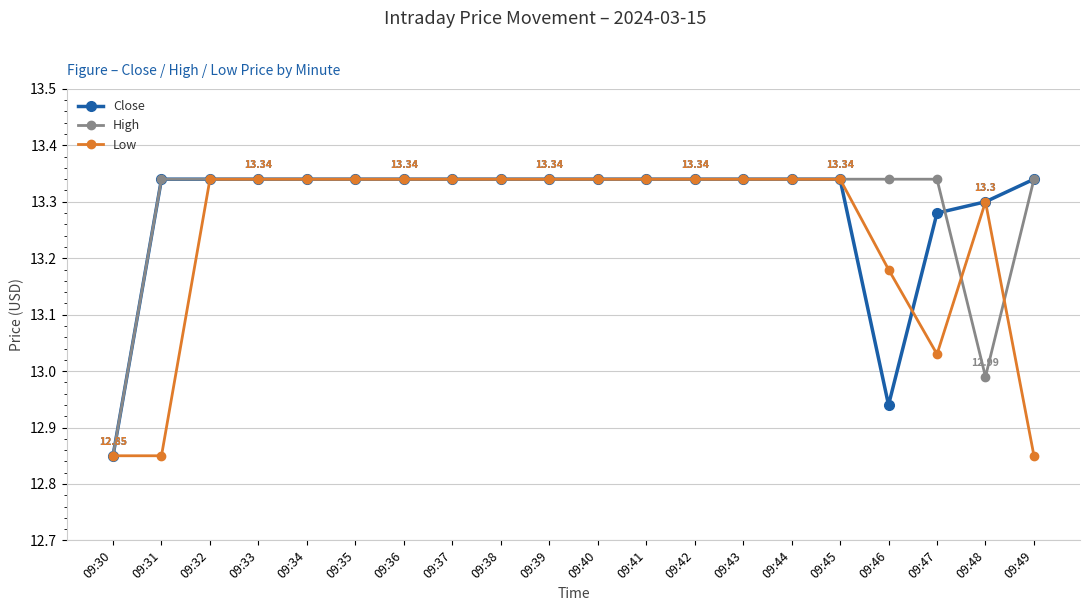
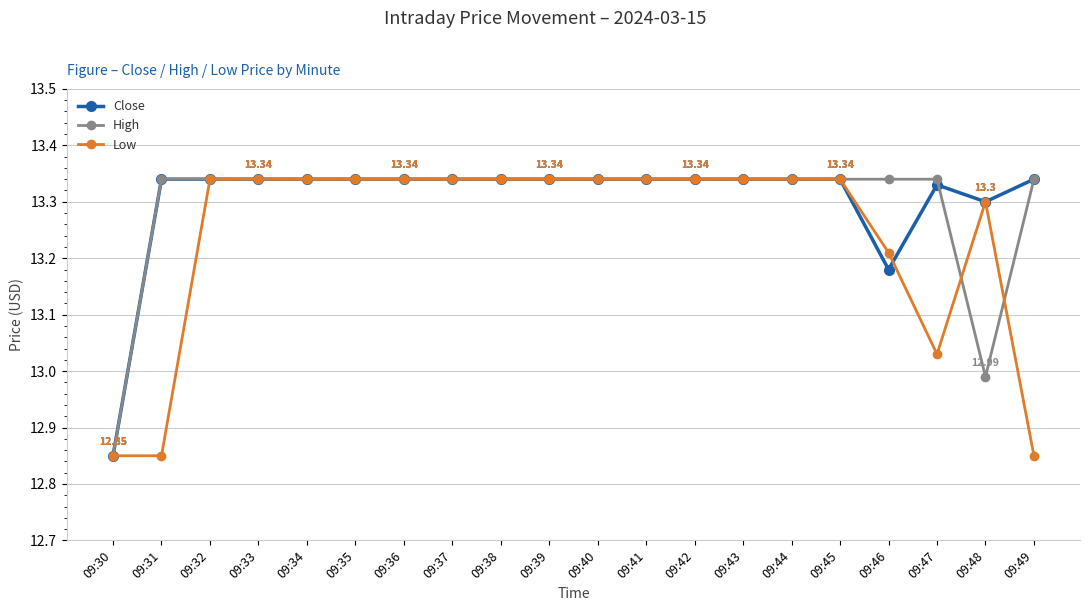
Close, 09:46: 12.94 -> 13.18
Low, 09:46: 13.18 -> 13.21
Close, 09:47: 13.28 -> 13.33
